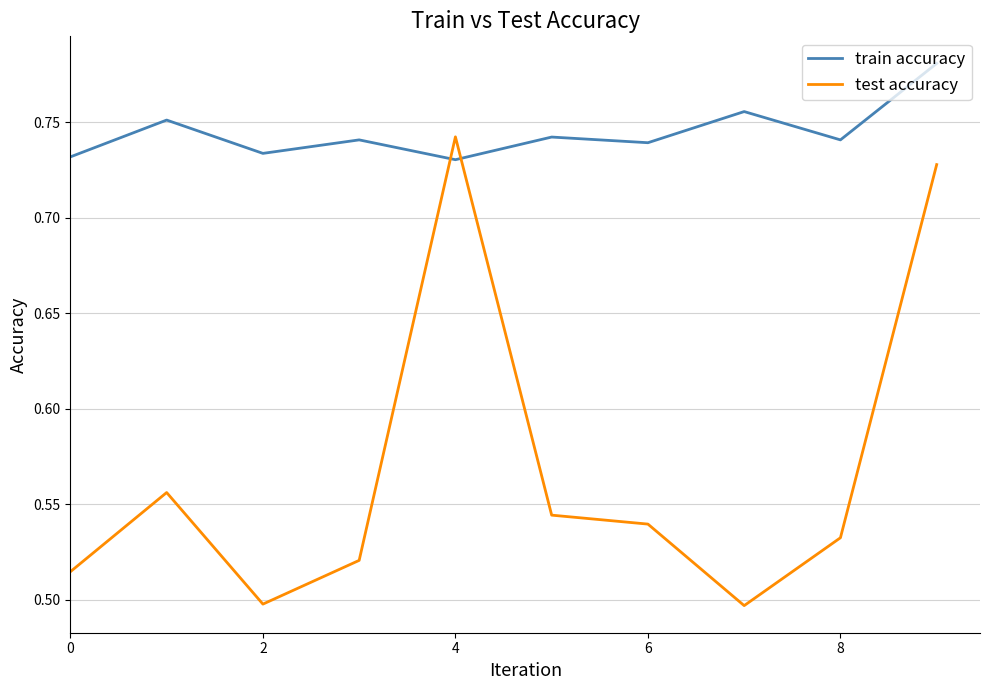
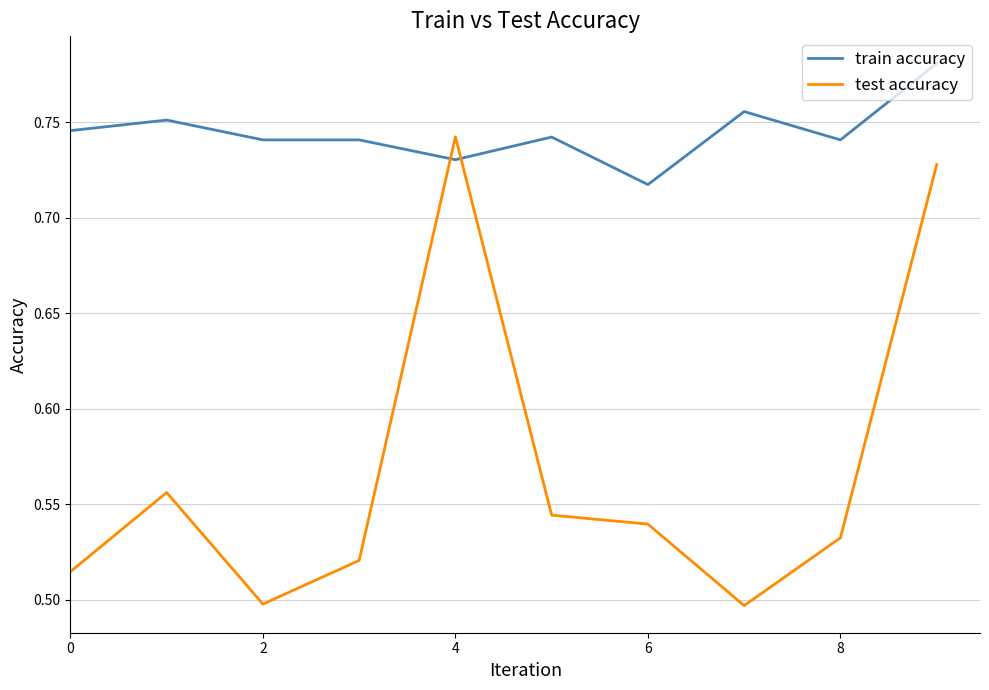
train accuracy, 0: 0.732 -> 0.746
train accuracy, 2: 0.734 -> 0.741
train accuracy, 6: 0.739 -> 0.717
